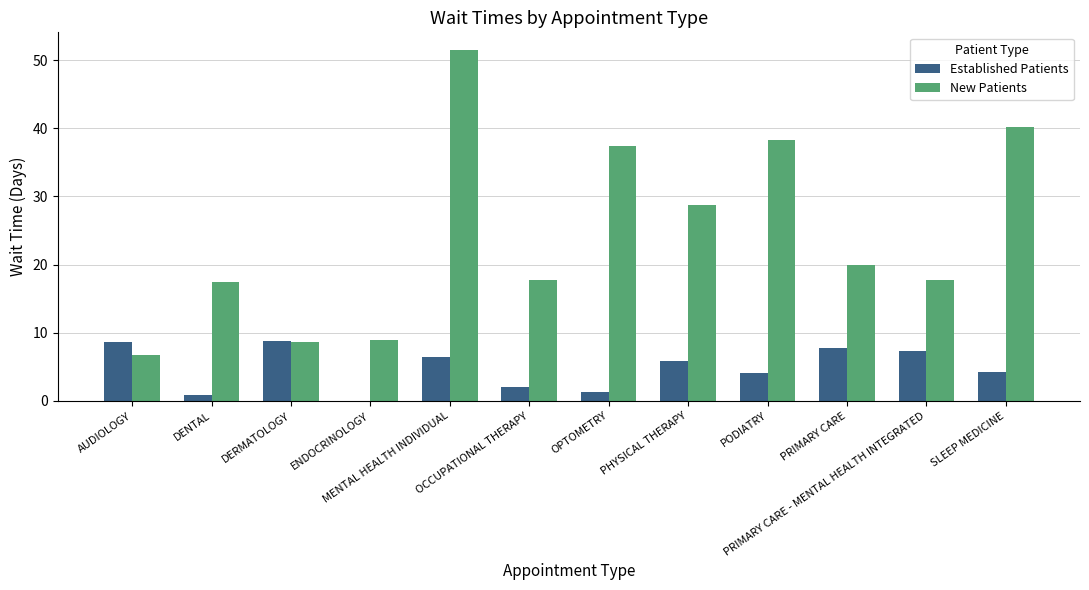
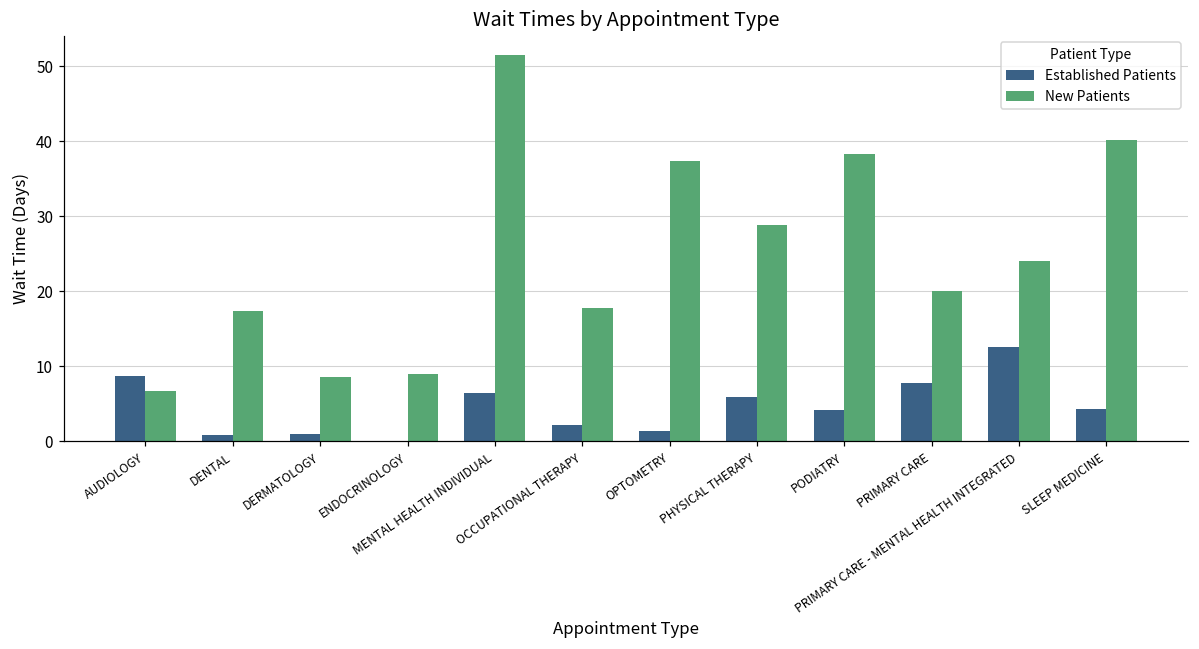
Established Patients, DERMATOLOGY: 9 -> 1
Established Patients, PRIMARY CARE - MENTAL HEALTH INTEGRATED: 7 -> 13
New Patients, PRIMARY CARE - MENTAL HEALTH INTEGRATED: 18 -> 24
